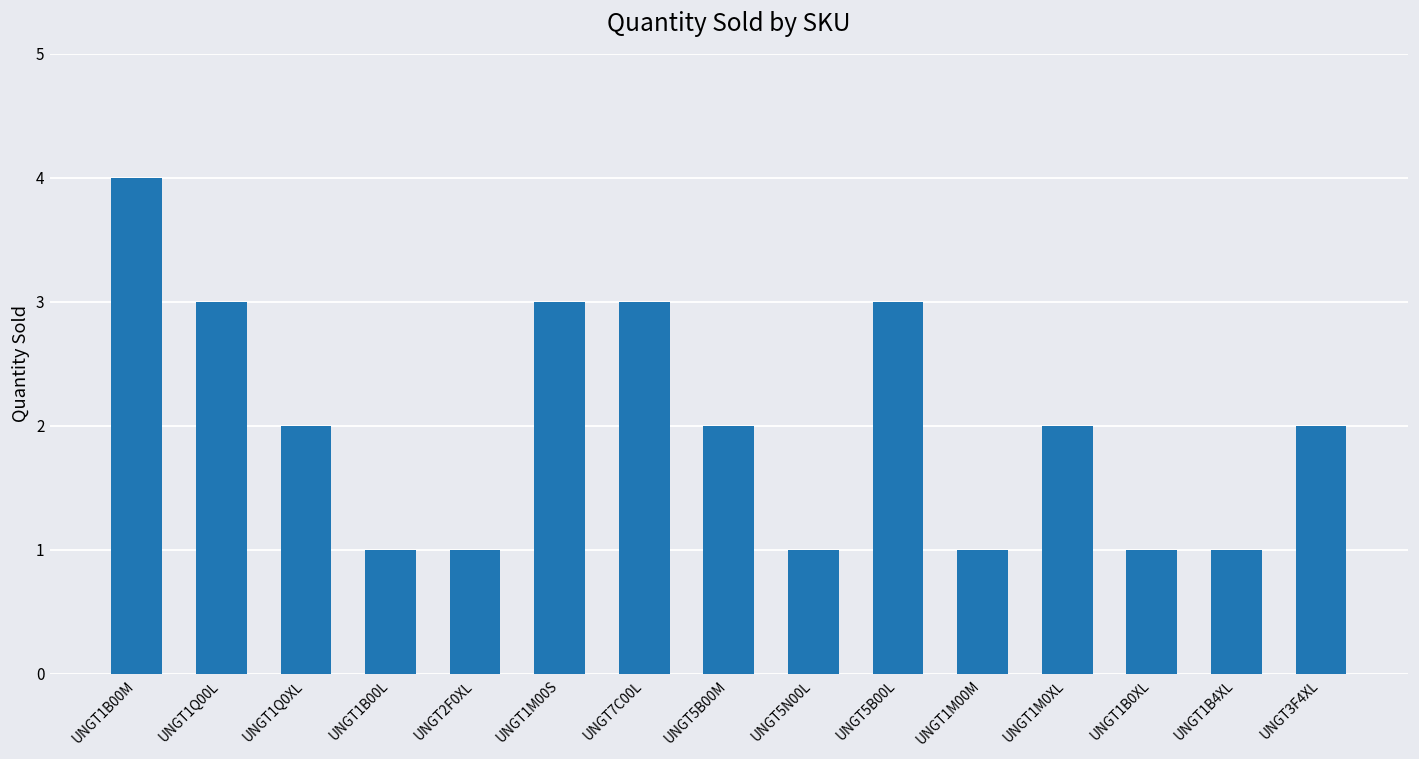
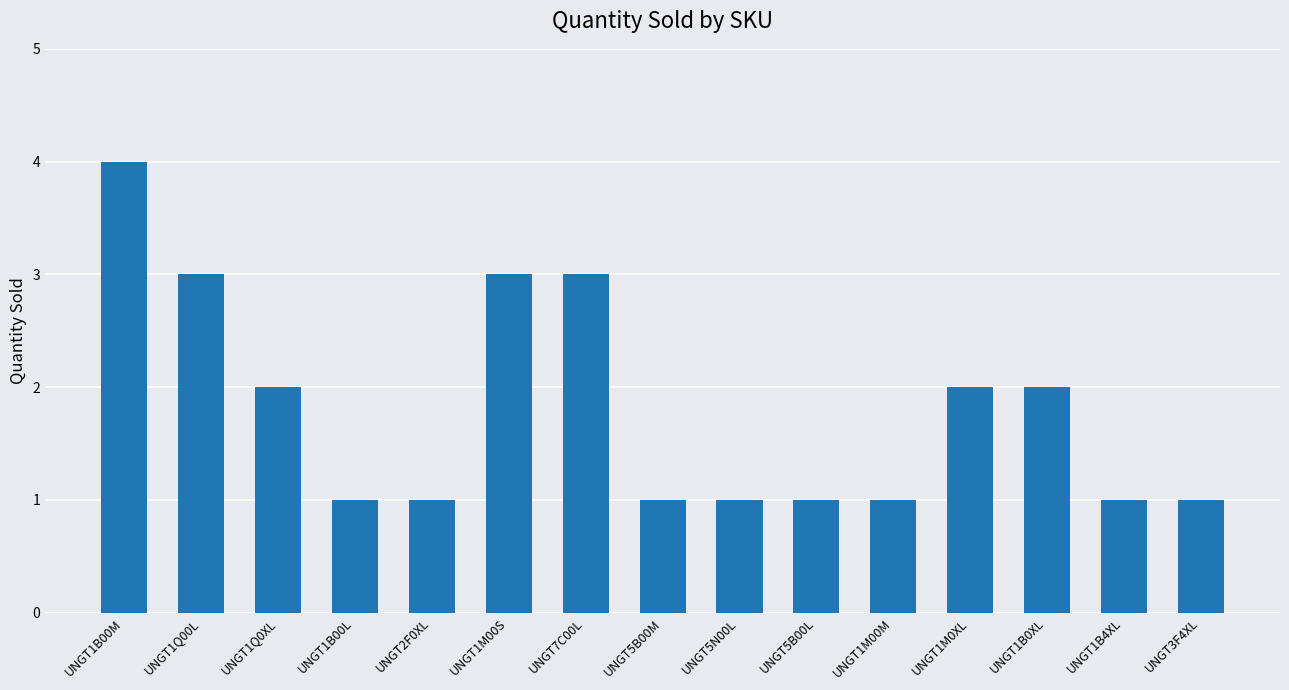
UNGT5B00M: 2 -> 1
UNGT5B00L: 3 -> 1
UNGT1B0XL: 1 -> 2
UNGT3F4XL: 2 -> 1
